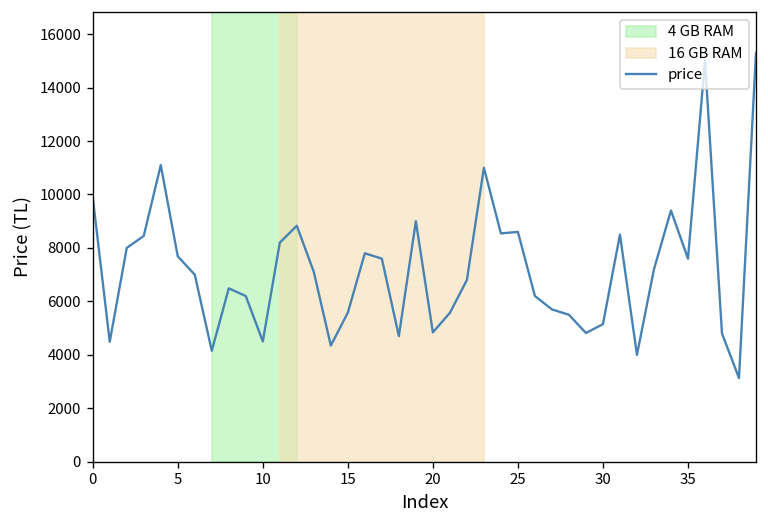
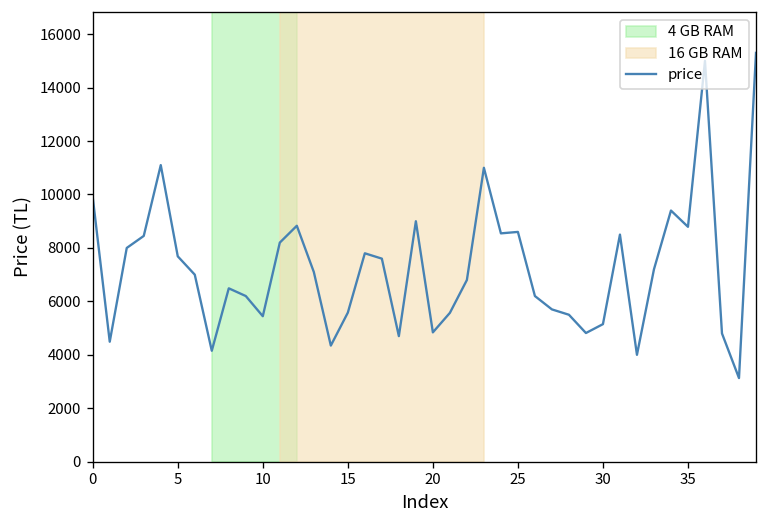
10: 4500 -> 5400
35: 7600 -> 8800
